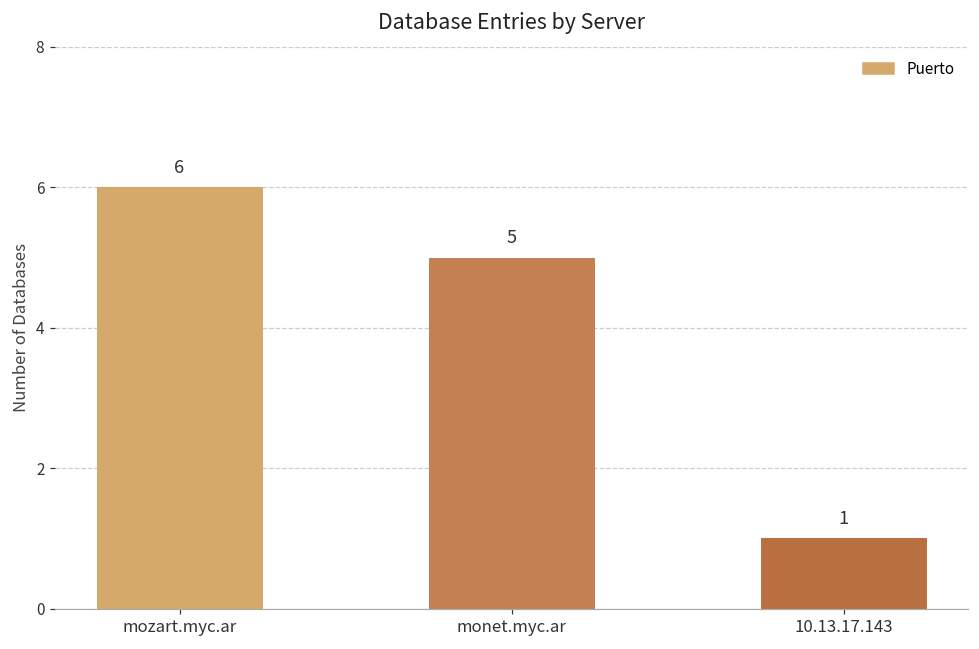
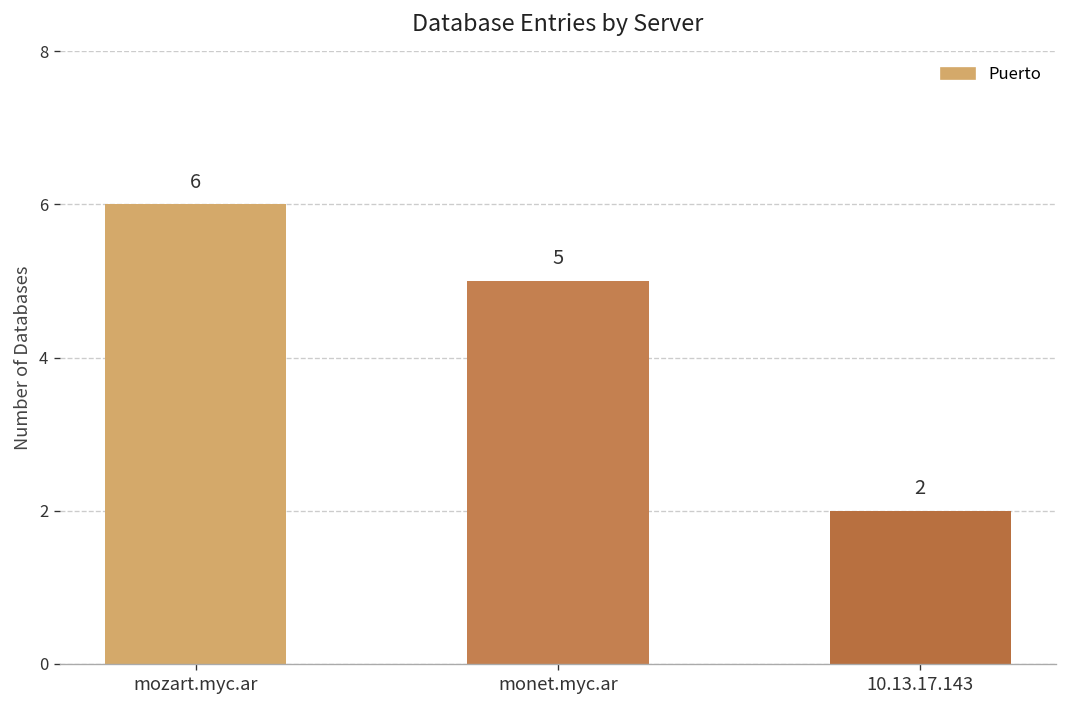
10.13.17.143: 1 -> 2
